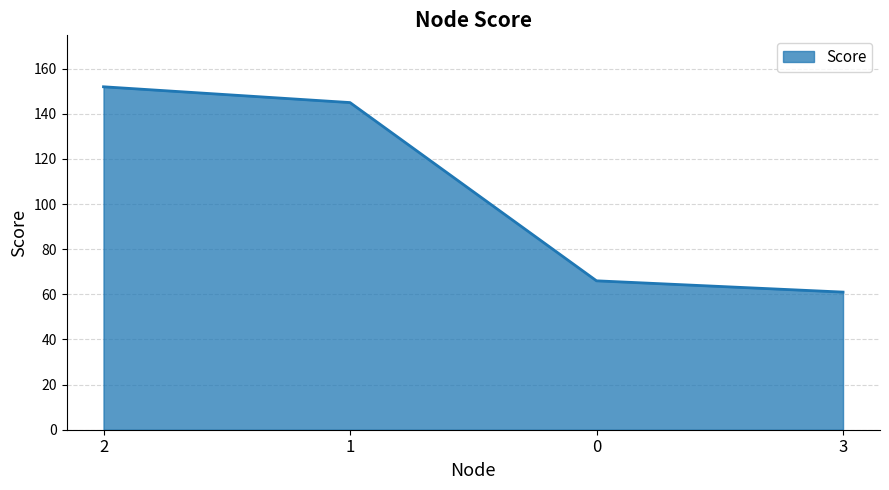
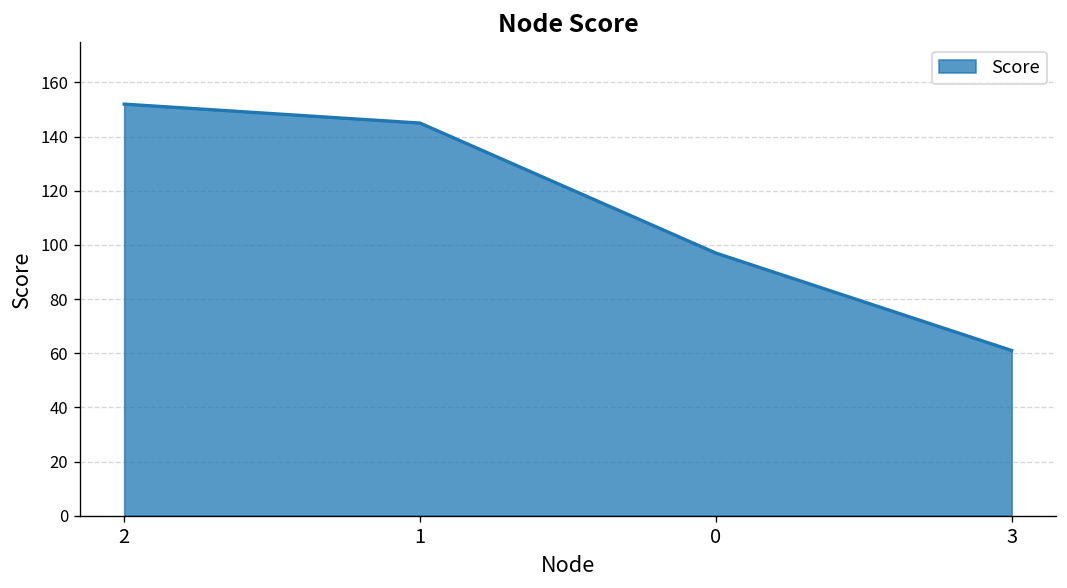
0: 66 -> 97
